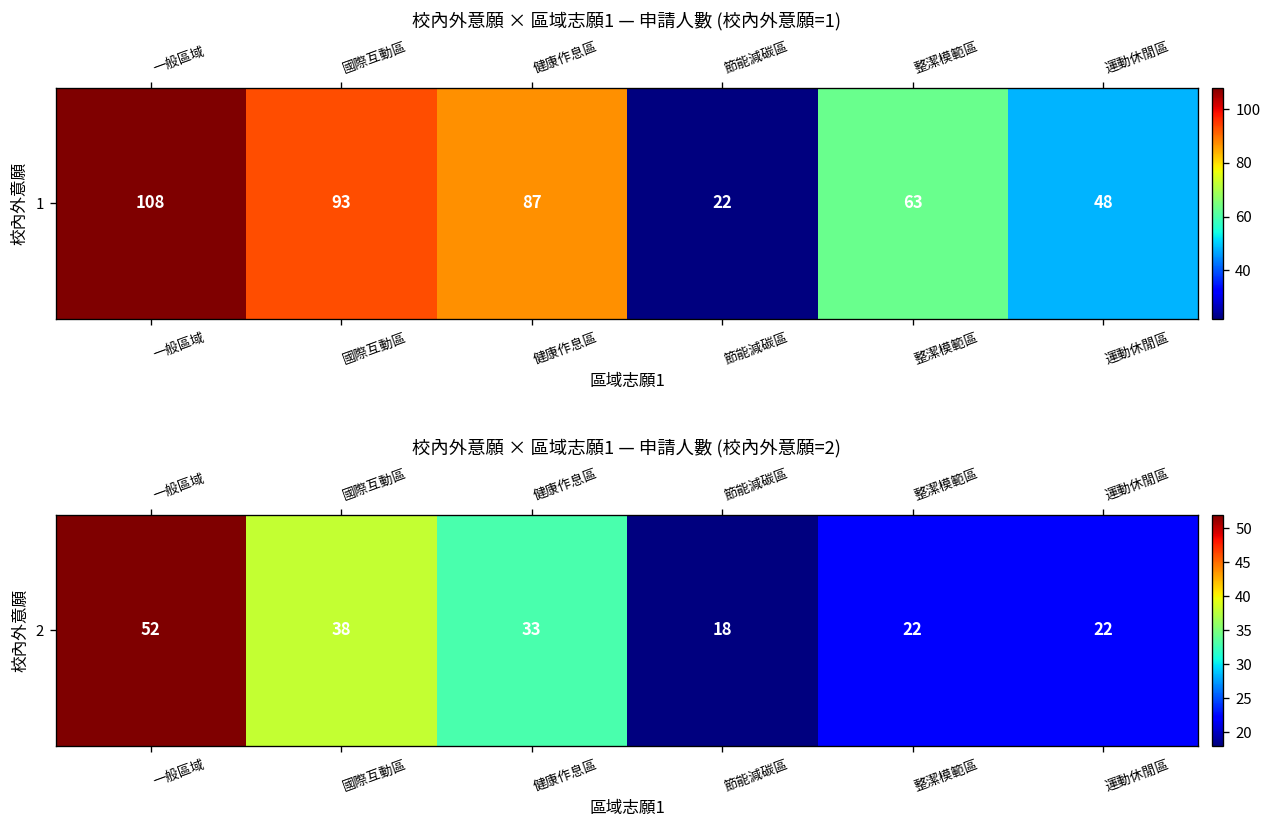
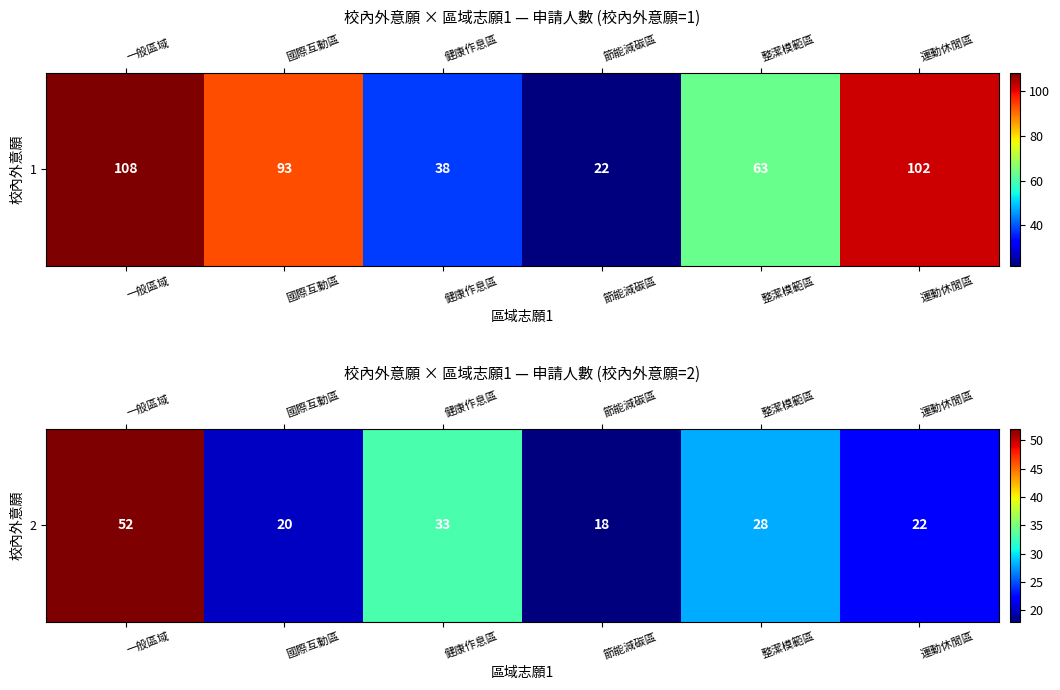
校內外意願 × 區域志願1 — 申請人數 (校內外意願=1), 1, 健康作息區: 87 -> 38
校內外意願 × 區域志願1 — 申請人數 (校內外意願=1), 1, 運動休閒區: 48 -> 102
校內外意願 × 區域志願1 — 申請人數 (校內外意願=2), 2, 國際互動區: 38 -> 20
校內外意願 × 區域志願1 — 申請人數 (校內外意願=2), 2, 整潔模範區: 22 -> 28
